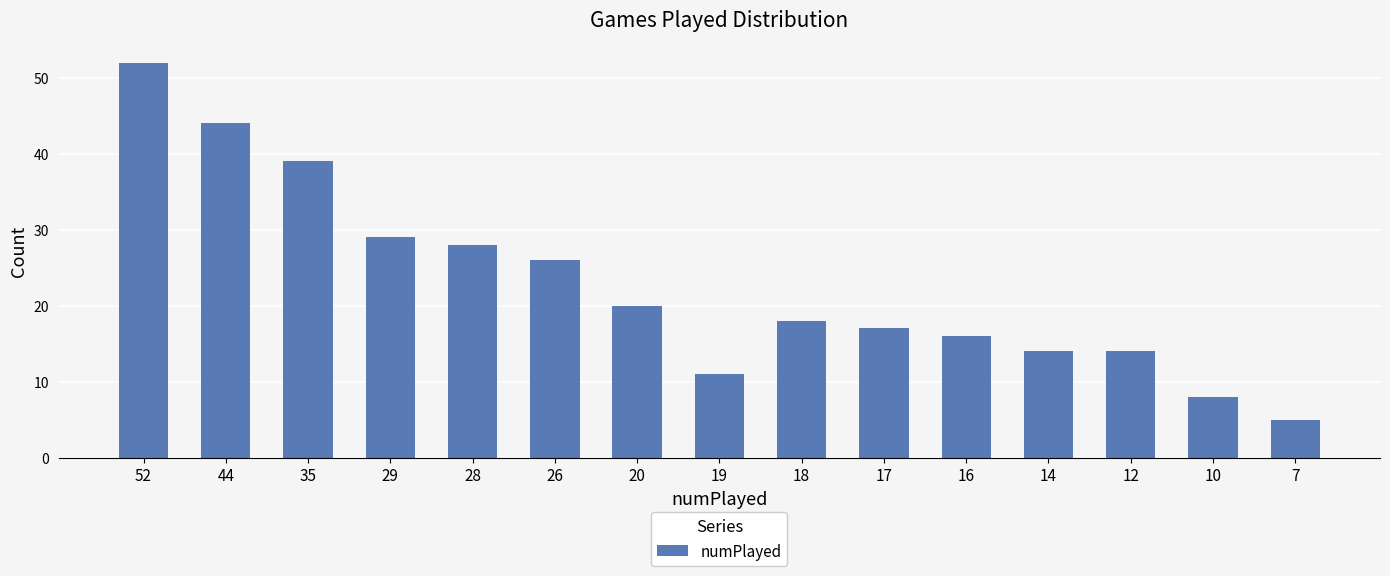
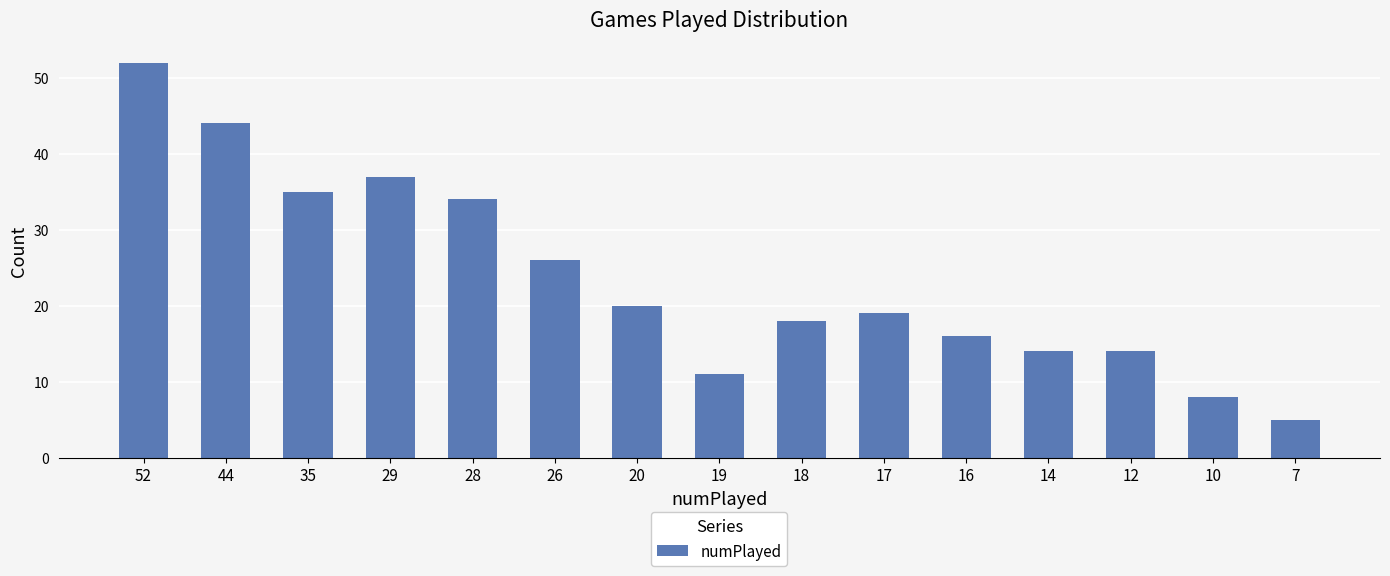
35: 39 -> 35
29: 29 -> 37
28: 28 -> 34
17: 17 -> 19
